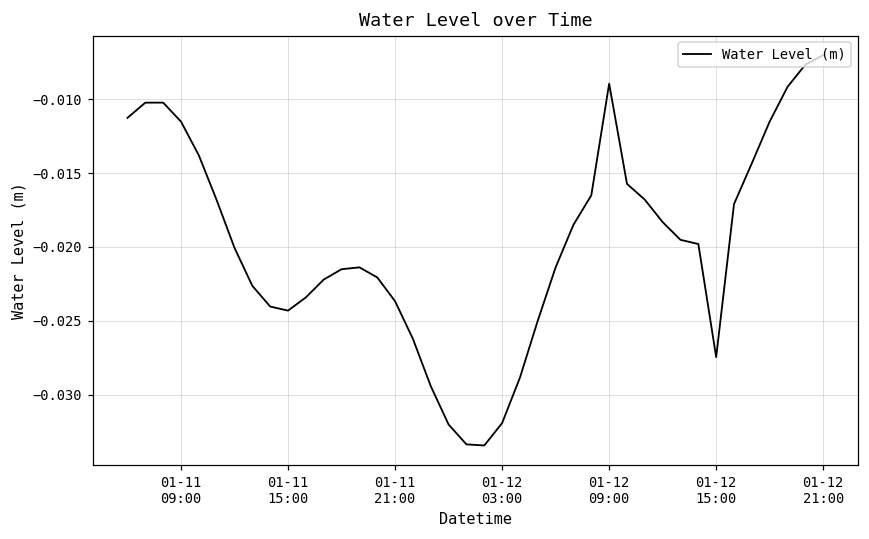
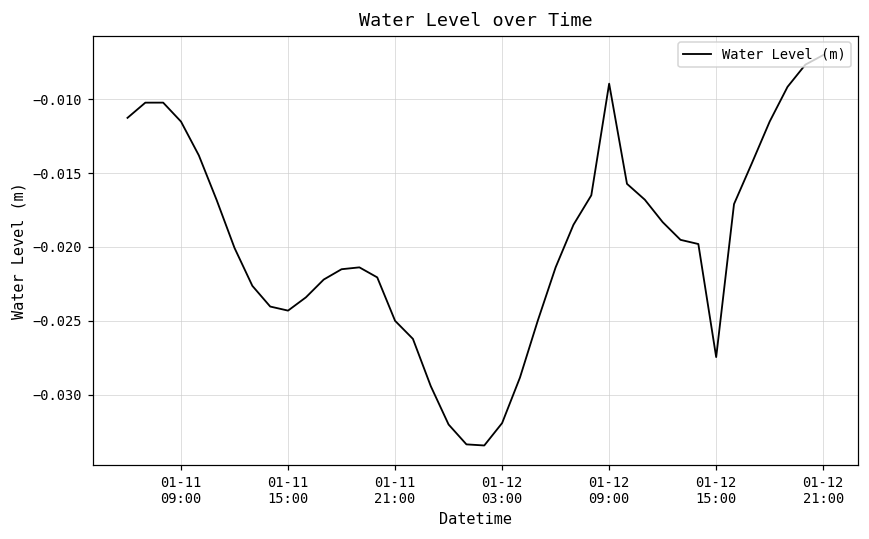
01-11 21:00: -0.0237 -> -0.0250
